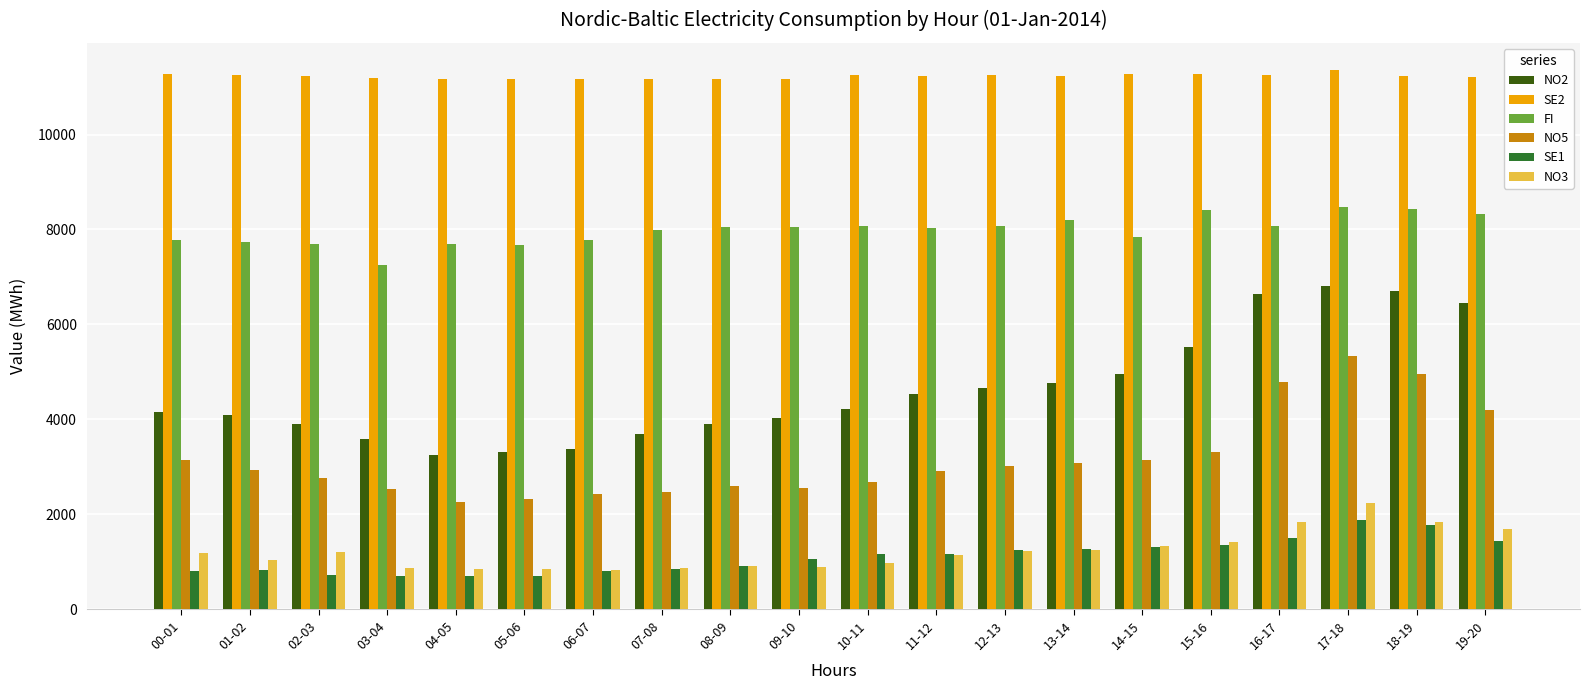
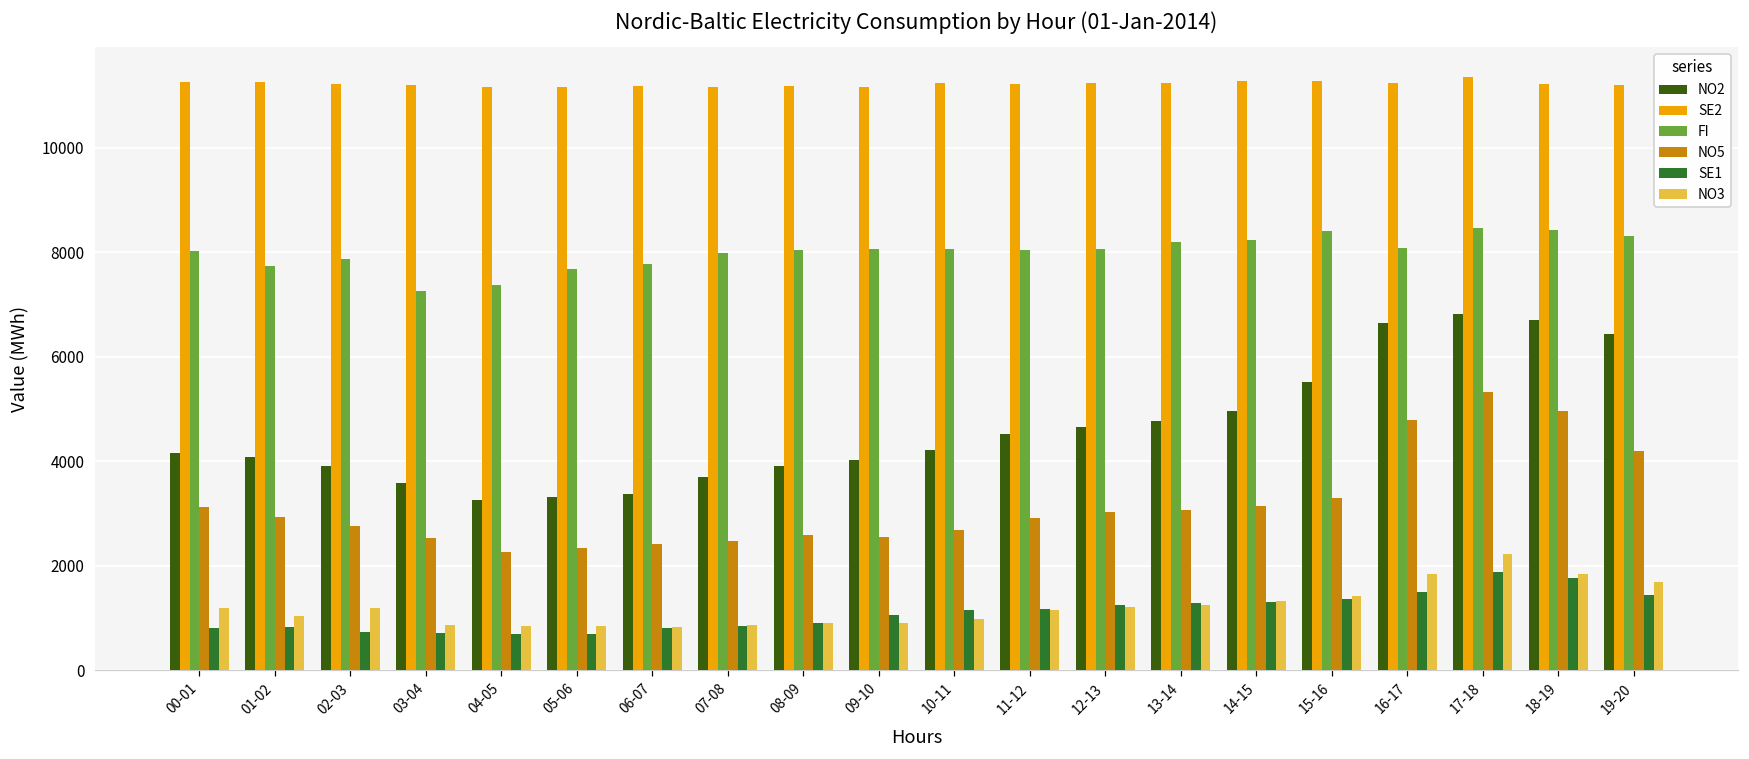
FI, 00-01: 7800 -> 8000
FI, 02-03: 7700 -> 7900
FI, 04-05: 7700 -> 7400
FI, 14-15: 7800 -> 8200
